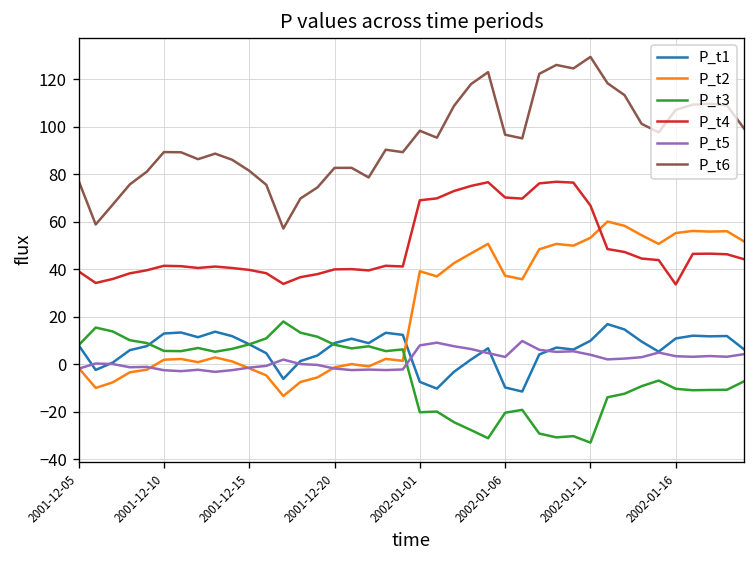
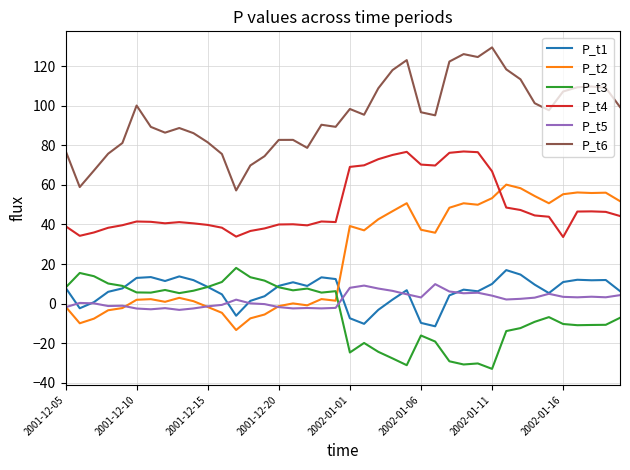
P_t6, 2001-12-10: 89 -> 100
P_t3, 2002-01-01: -20 -> -25
P_t3, 2002-01-06: -20 -> -16
